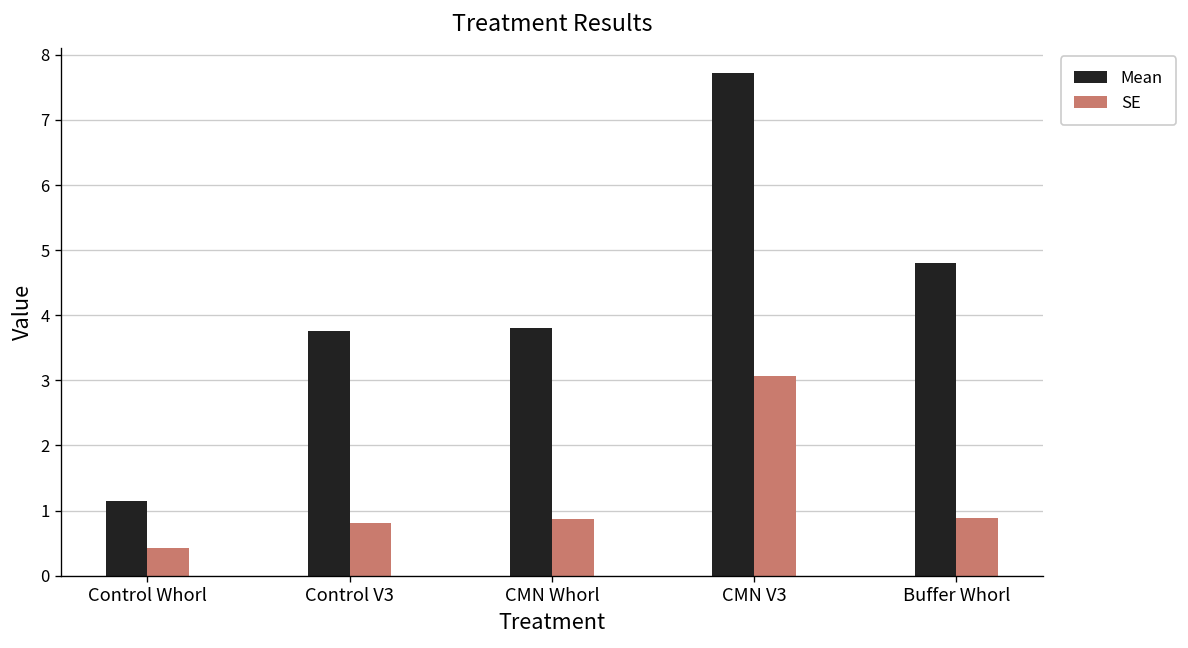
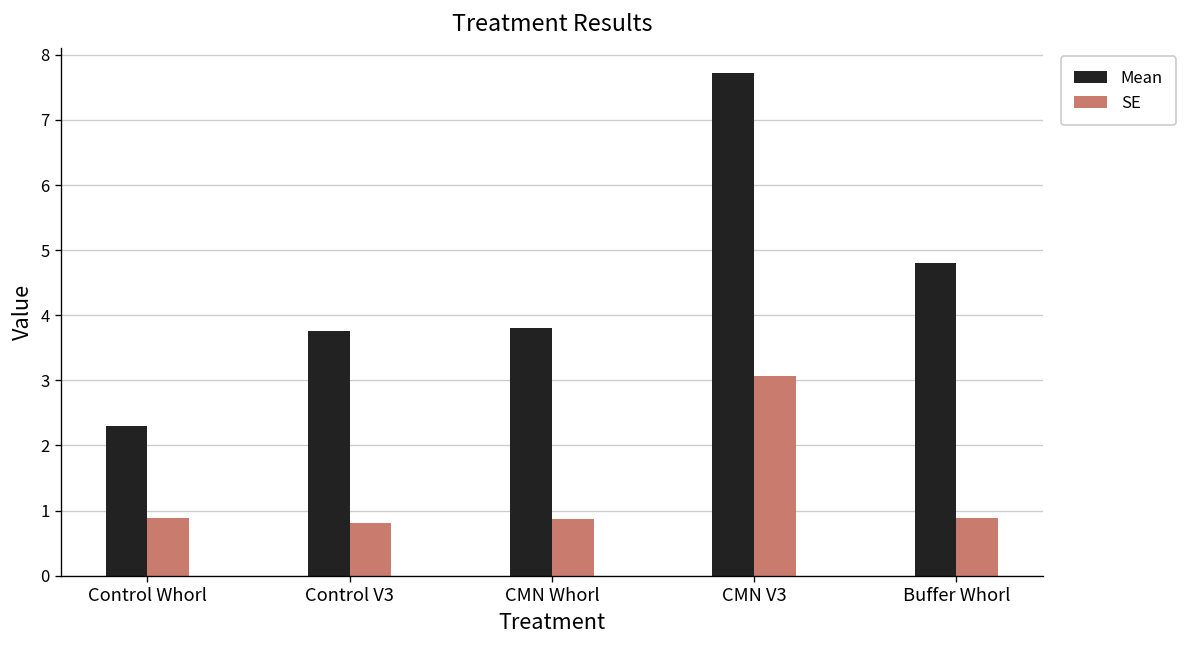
Mean, Control Whorl: 1.2 -> 2.3
SE, Control Whorl: 0.4 -> 0.9
